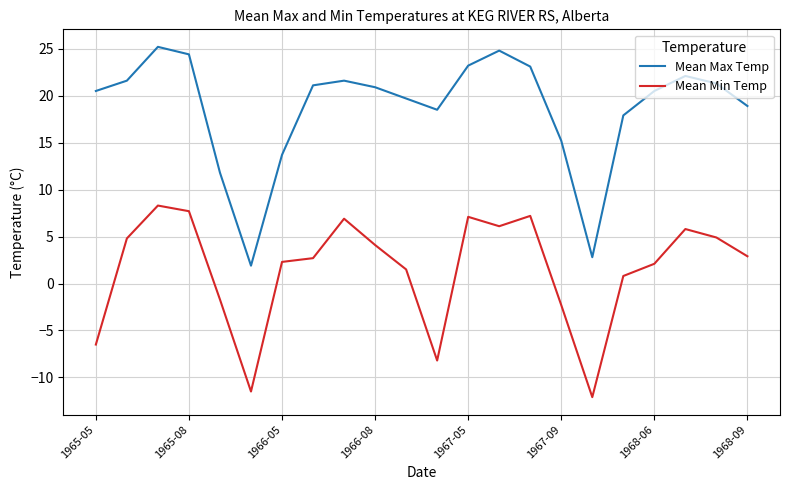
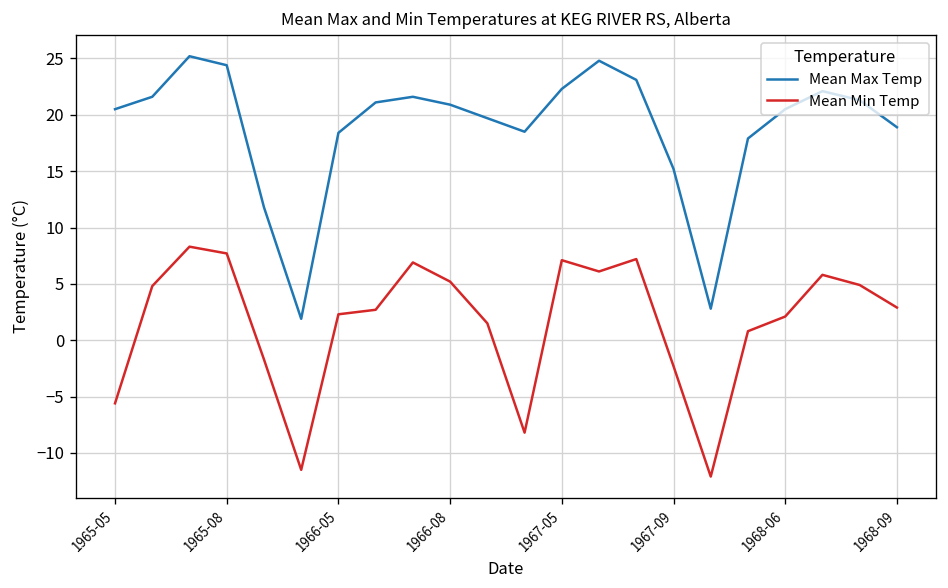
Mean Min Temp, 1965-05: -7 -> -6
Mean Max Temp, 1966-05: 14 -> 18
Mean Min Temp, 1966-08: 4 -> 5
Mean Max Temp, 1967-05: 23 -> 22
